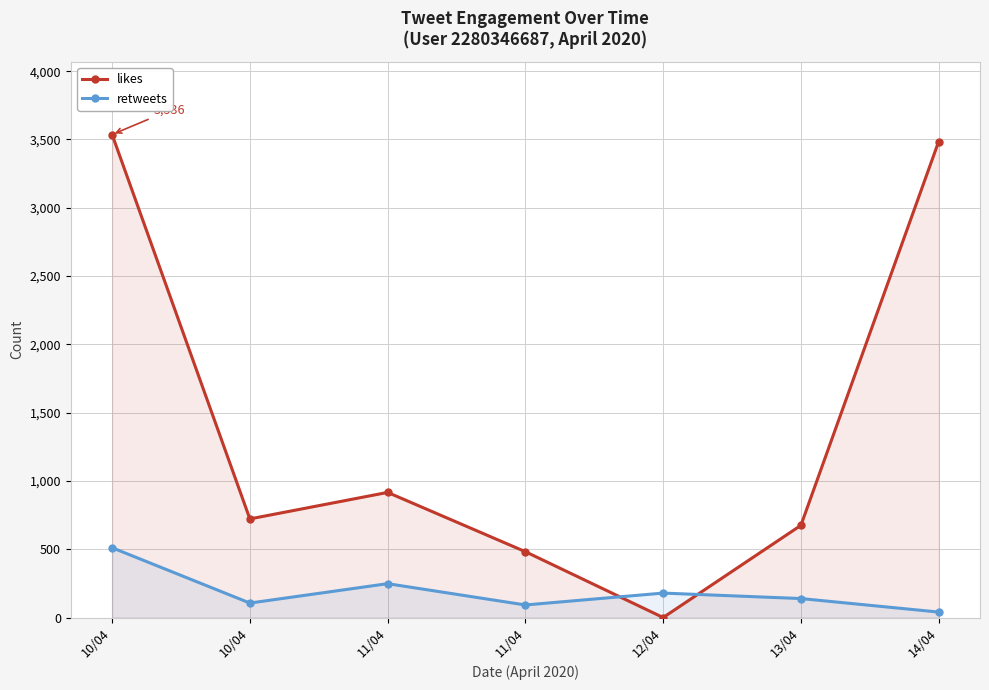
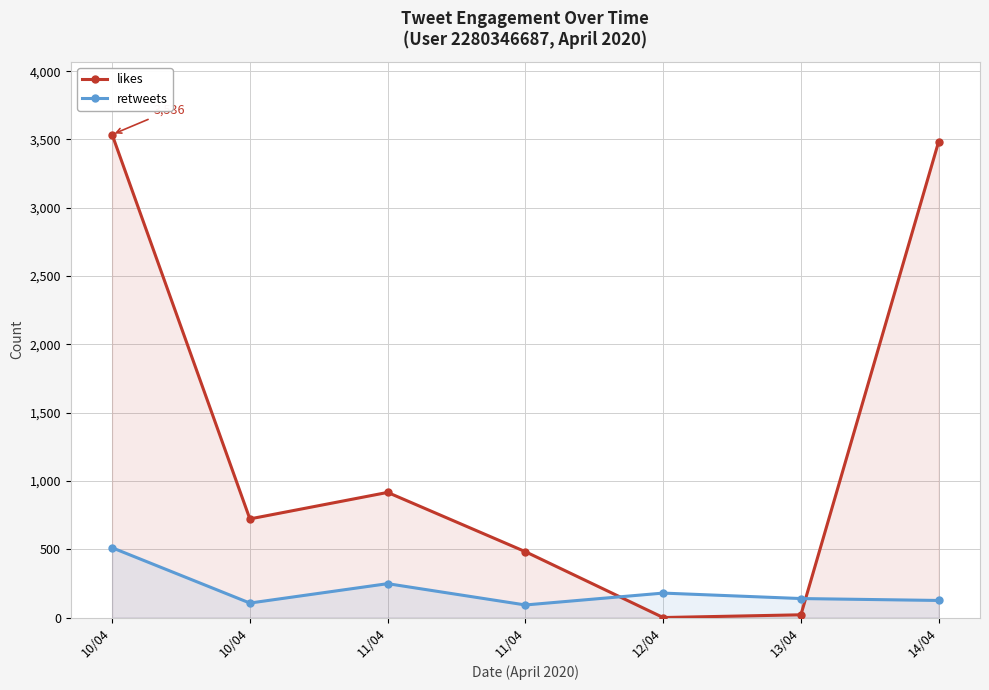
likes, 13/04: 680 -> 20
retweets, 14/04: 40 -> 130
